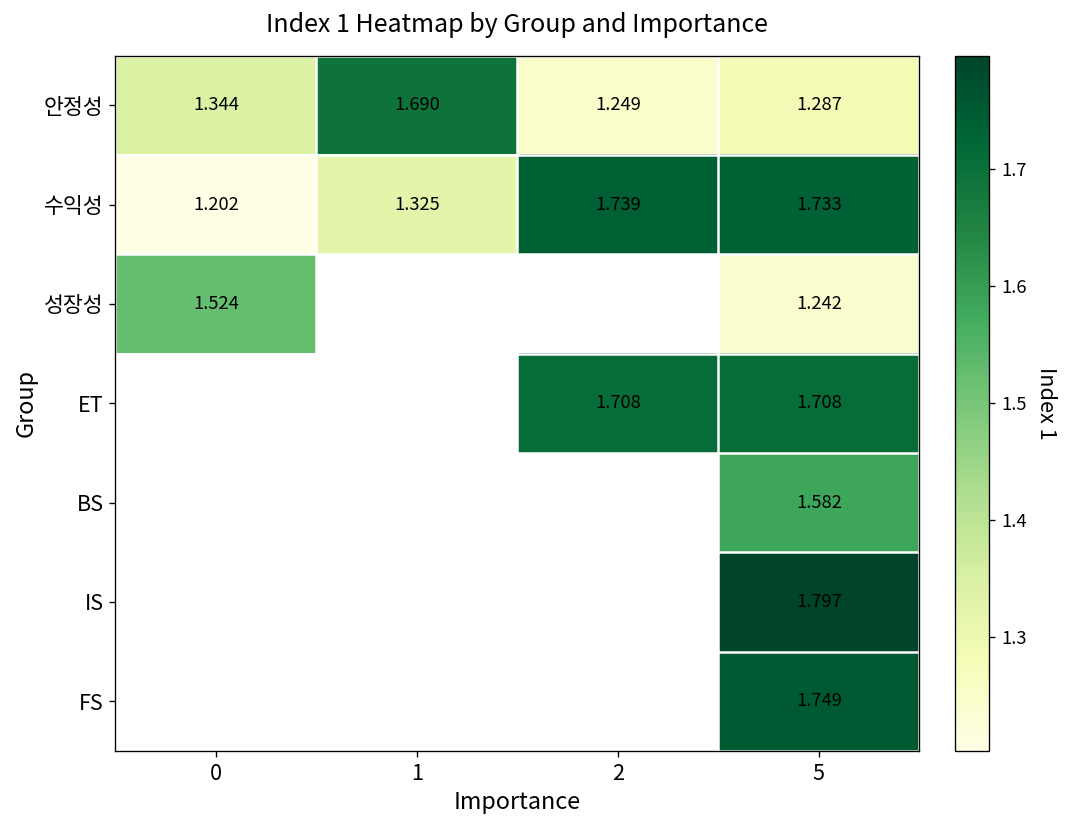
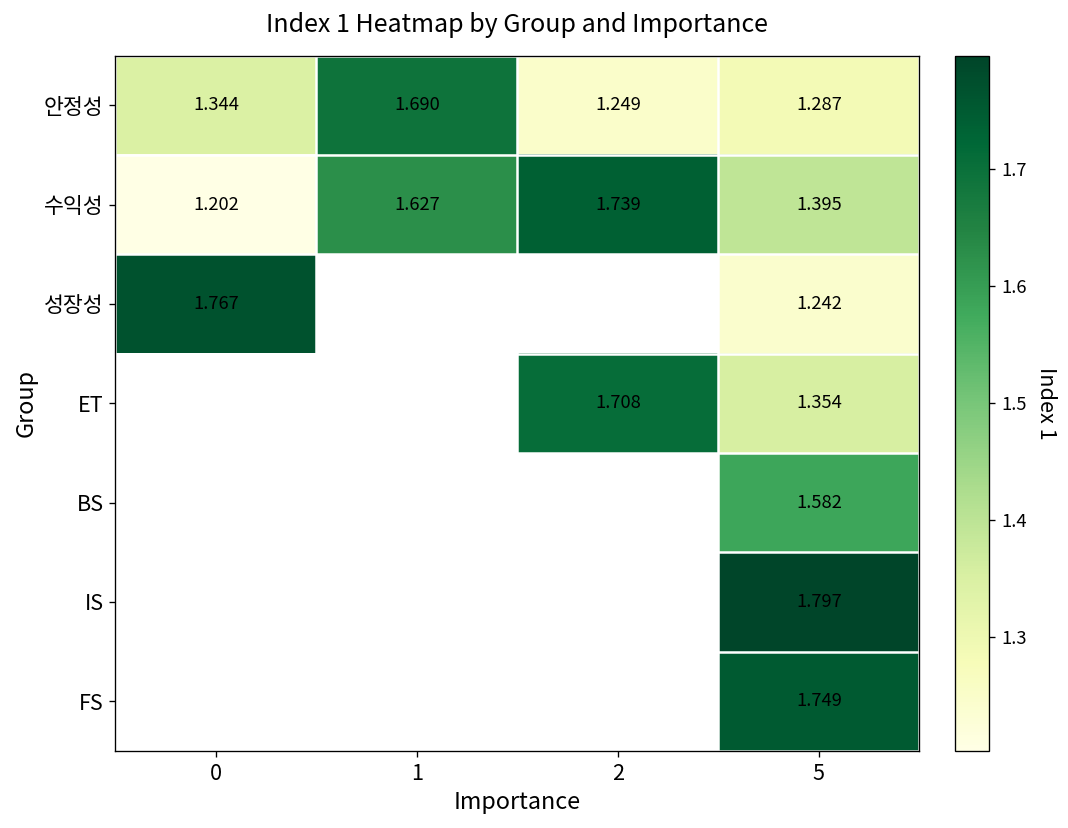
수익성, 1: 1.325 -> 1.627
수익성, 5: 1.733 -> 1.395
성장성, 0: 1.524 -> 1.767
ET, 5: 1.708 -> 1.354
